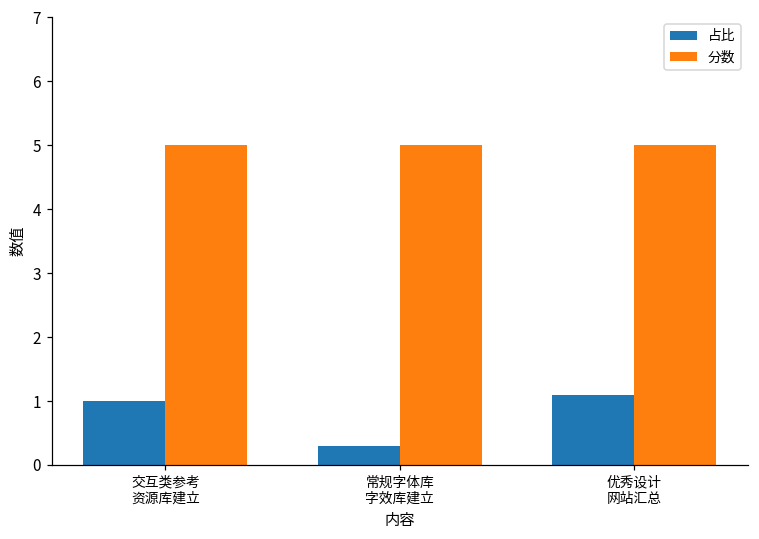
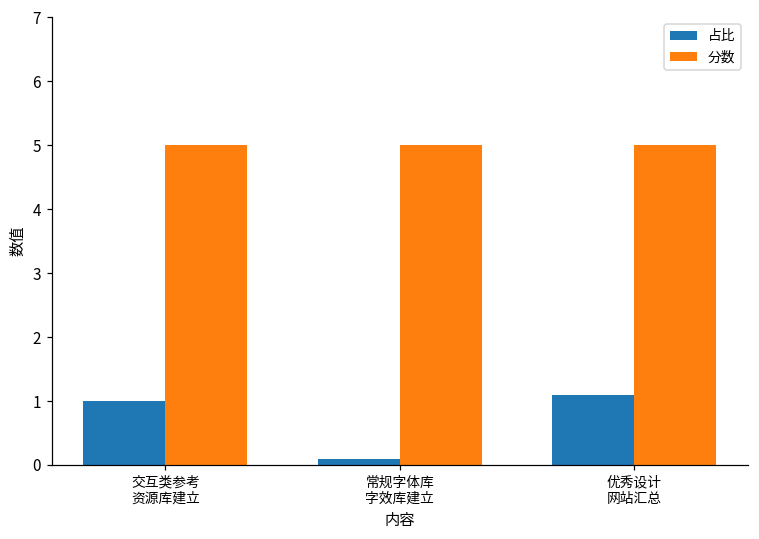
占比, 常规字体库 字效库建立: 0.3 -> 0.1
